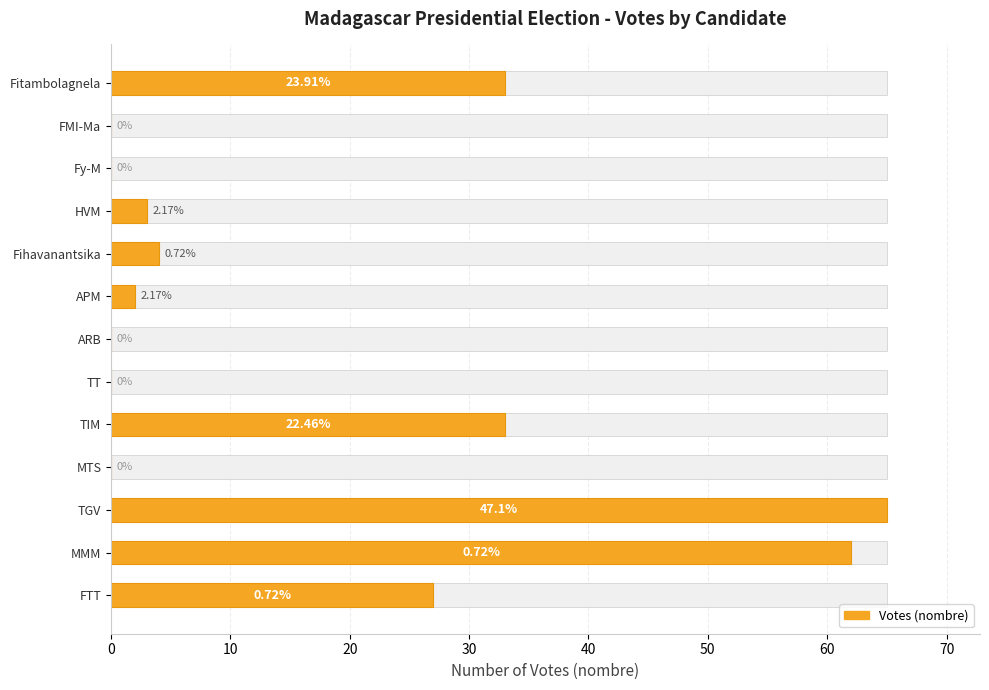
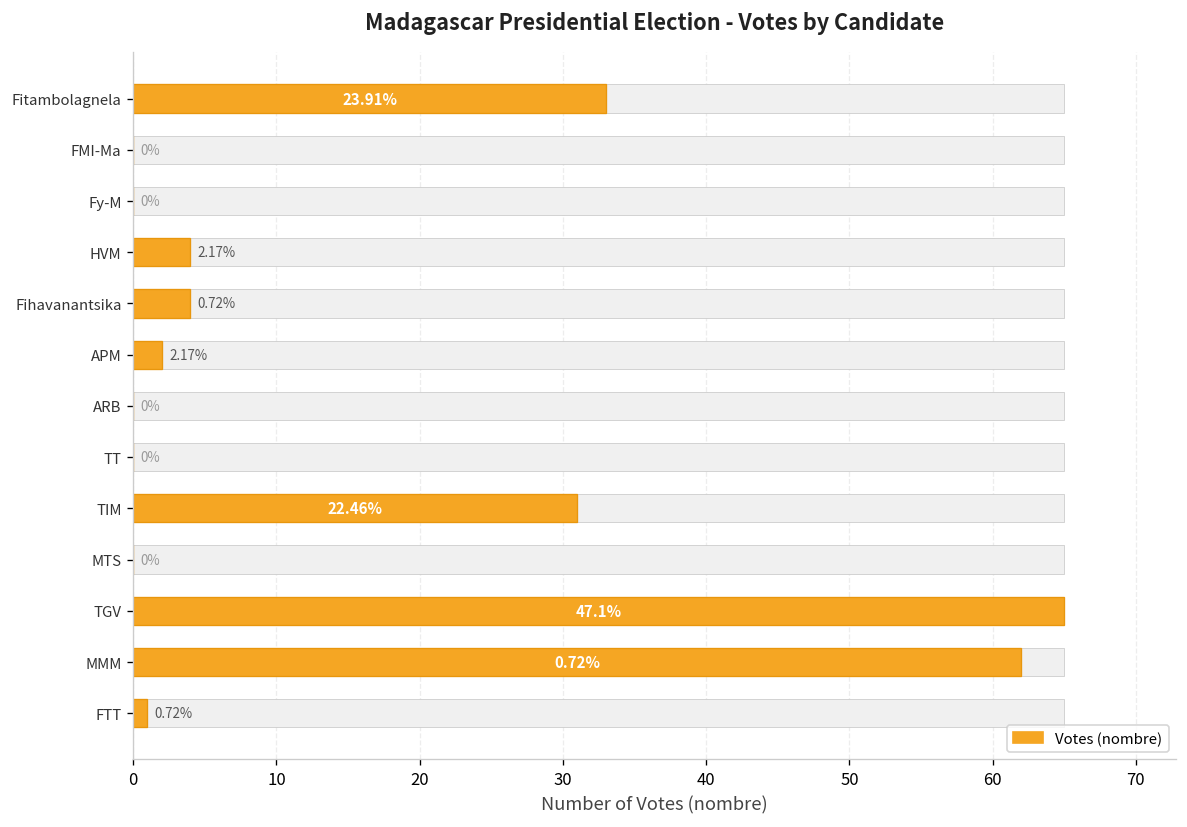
Votes (nombre), HVM: 3 -> 4
Votes (nombre), TIM: 33 -> 31
Votes (nombre), FTT: 27 -> 1
